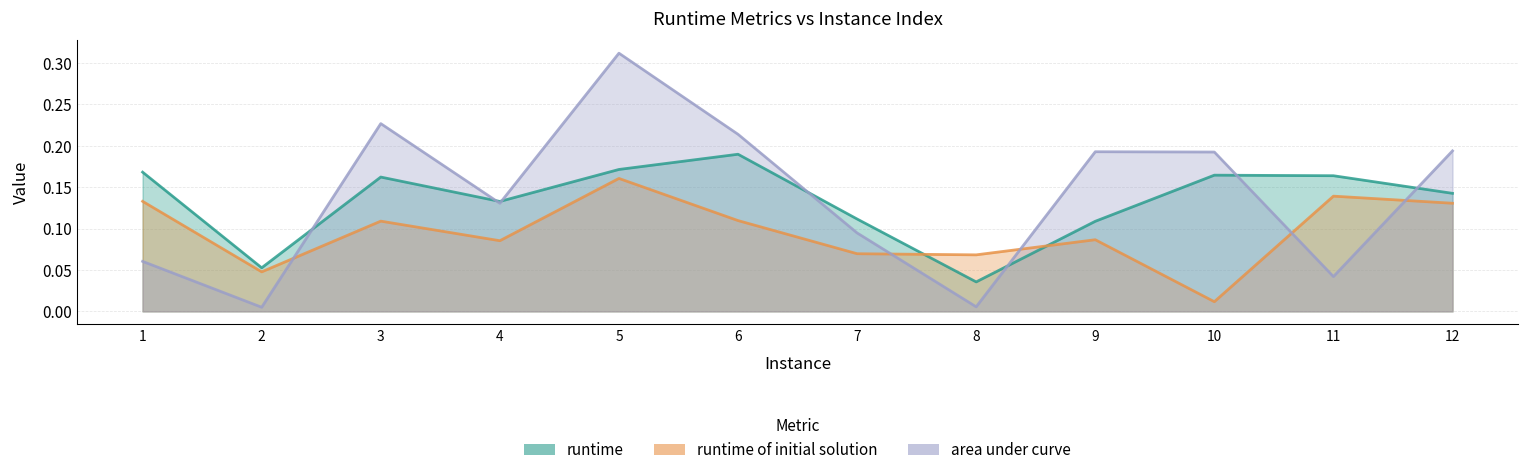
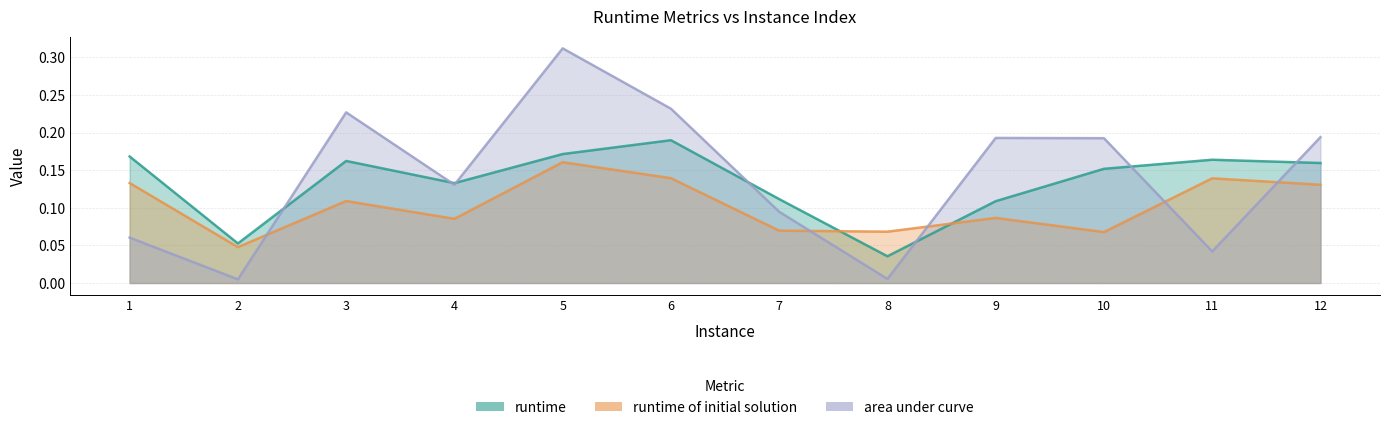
runtime of initial solution, 6: 0.11 -> 0.14
area under curve, 6: 0.21 -> 0.23
runtime, 10: 0.16 -> 0.15
runtime of initial solution, 10: 0.01 -> 0.07
runtime, 12: 0.14 -> 0.16
